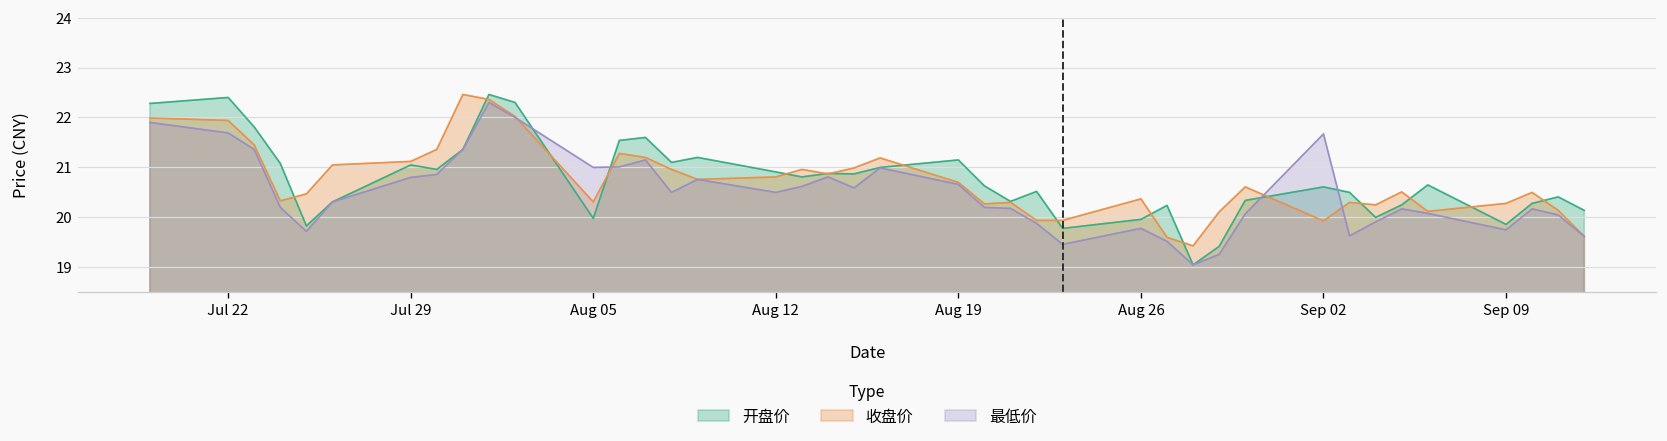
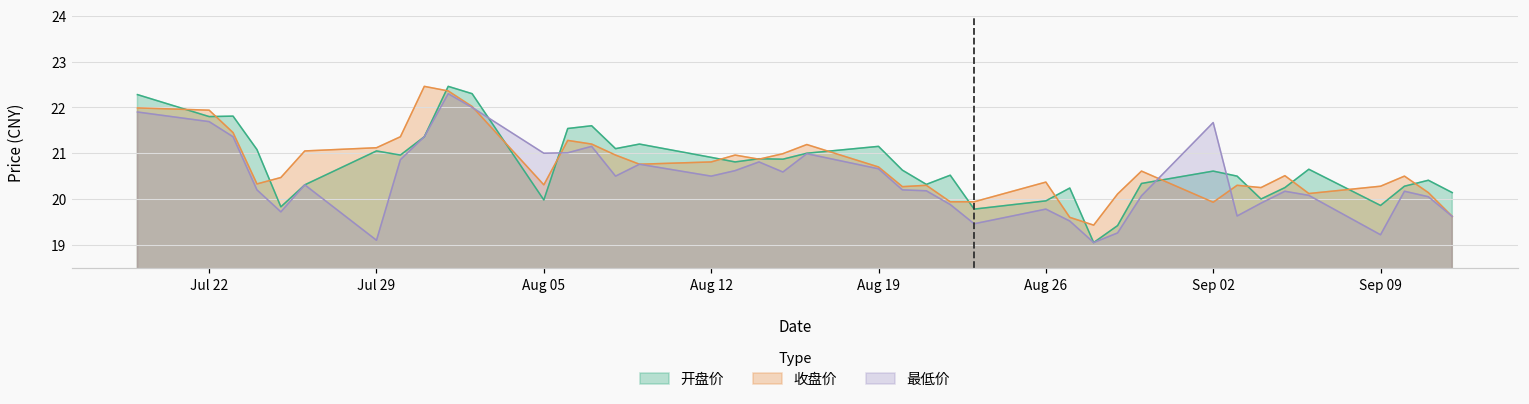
开盘价, Jul 22: 22.4 -> 21.8
最低价, Jul 29: 20.8 -> 19.1
最低价, Sep 09: 19.8 -> 19.2
